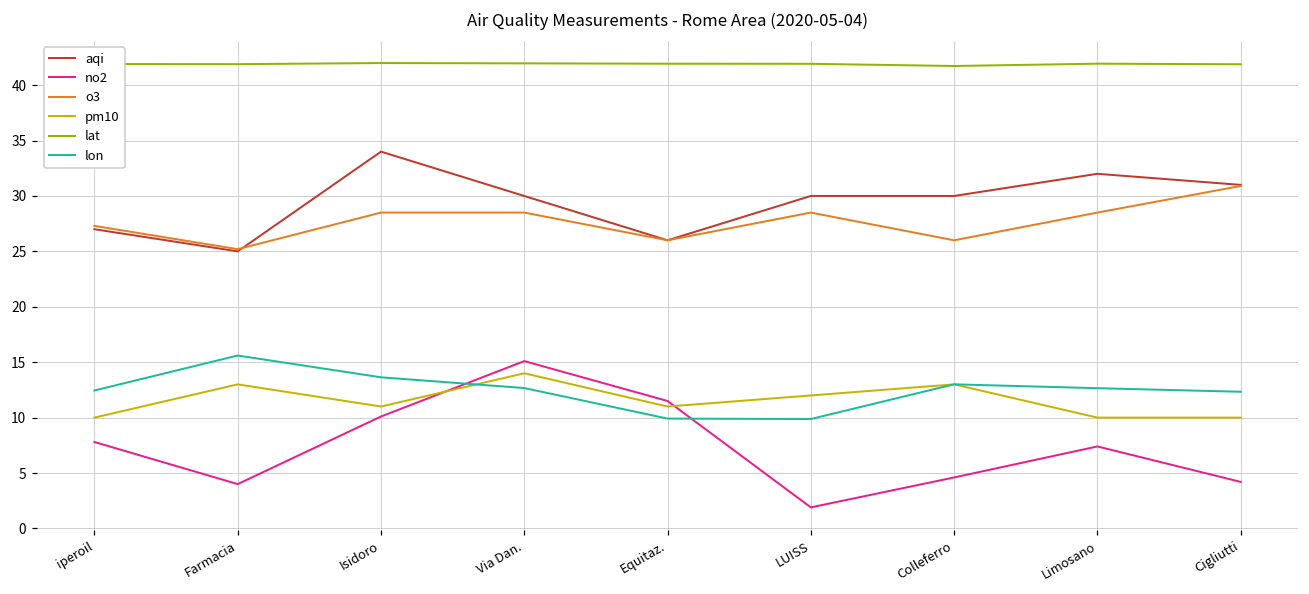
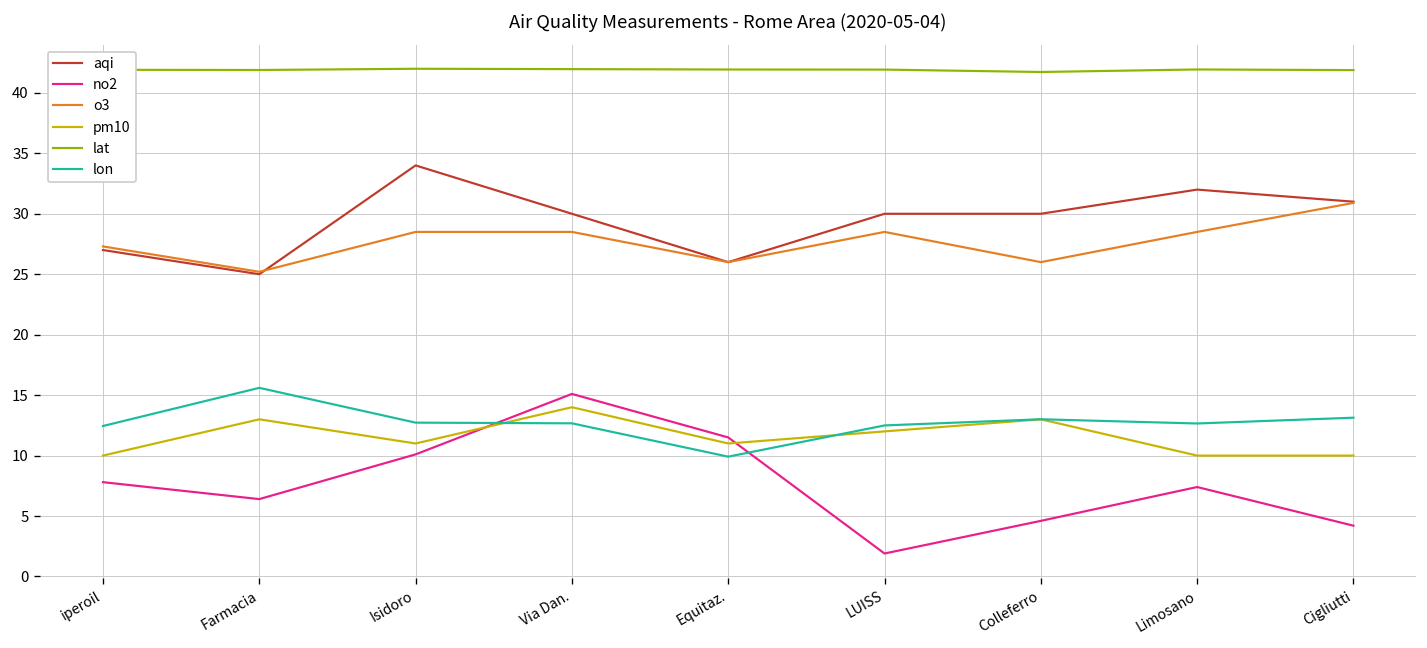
no2, Farmacia: 4.0 -> 6.4
lon, Isidoro: 13.6 -> 12.7
lon, LUISS: 9.9 -> 12.5
lon, Cigliutti: 12.3 -> 13.1
